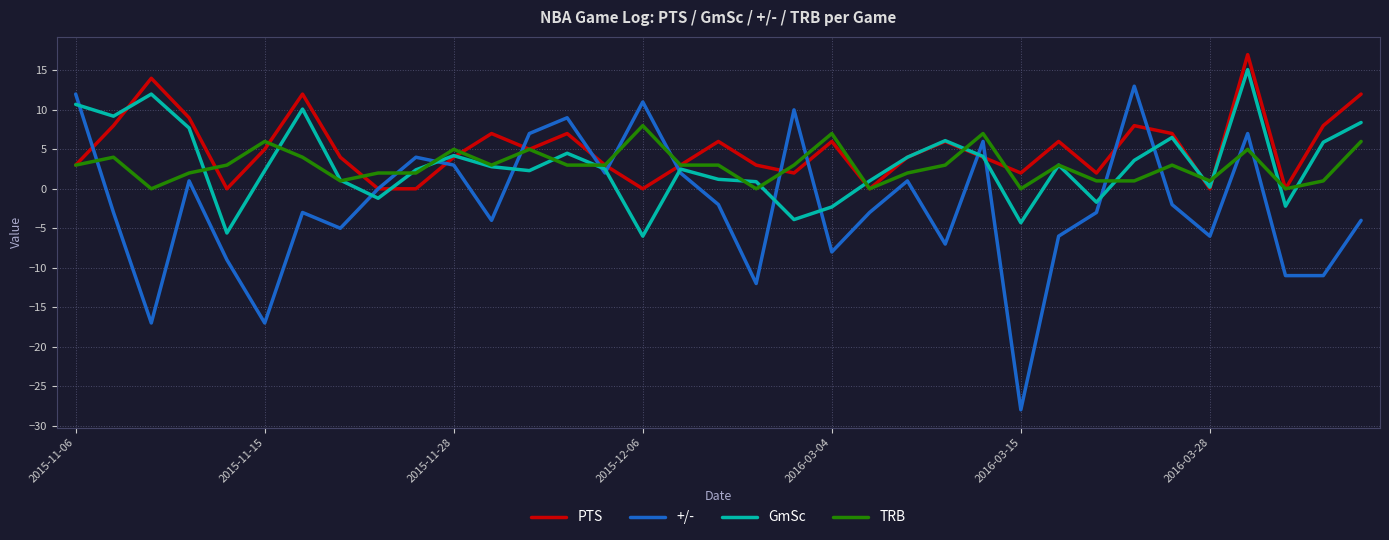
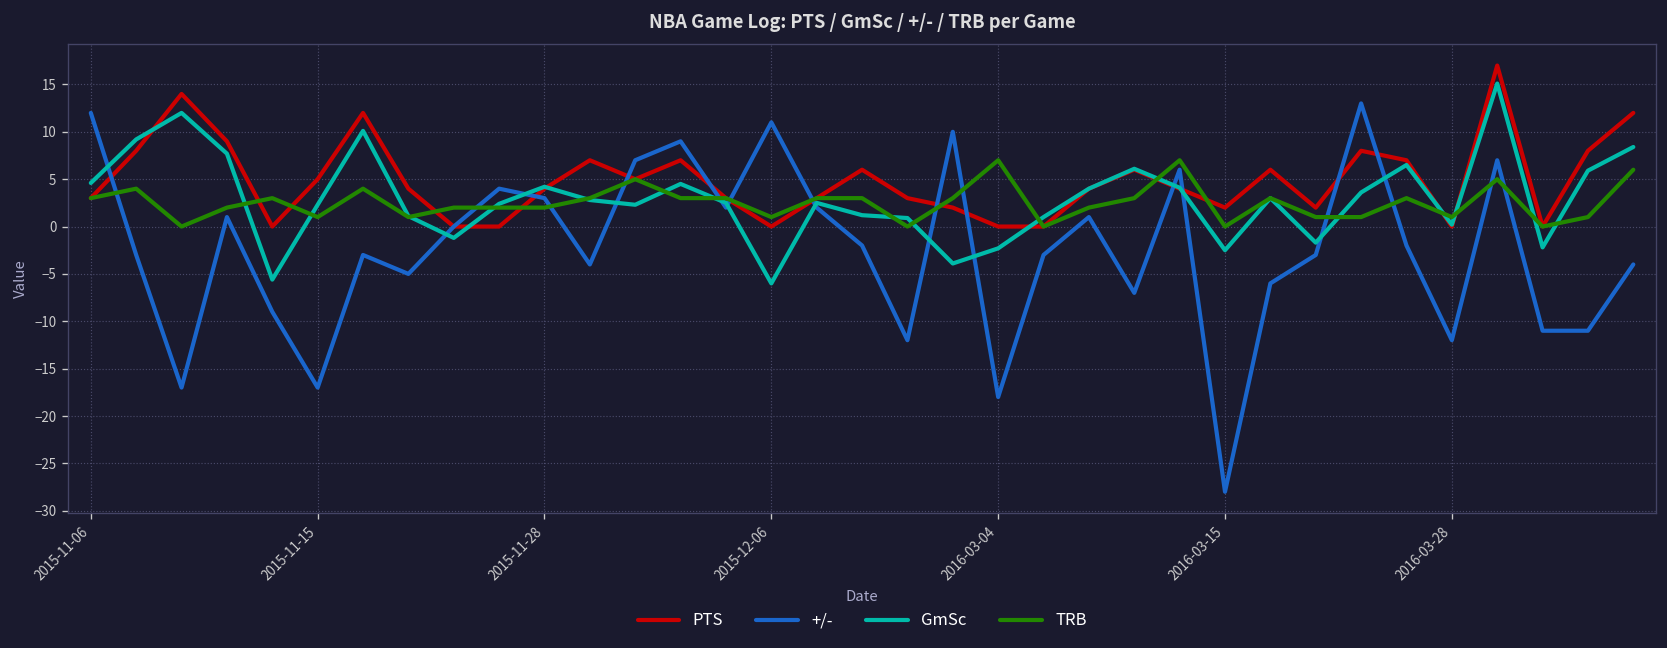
GmSc, 2015-11-06: 11 -> 5
TRB, 2015-11-15: 6 -> 1
TRB, 2015-11-28: 5 -> 2
TRB, 2015-12-06: 8 -> 1
PTS, 2016-03-04: 6 -> 0
+/-, 2016-03-04: -8 -> -18
GmSc, 2016-03-15: -4 -> -3
+/-, 2016-03-28: -6 -> -12
